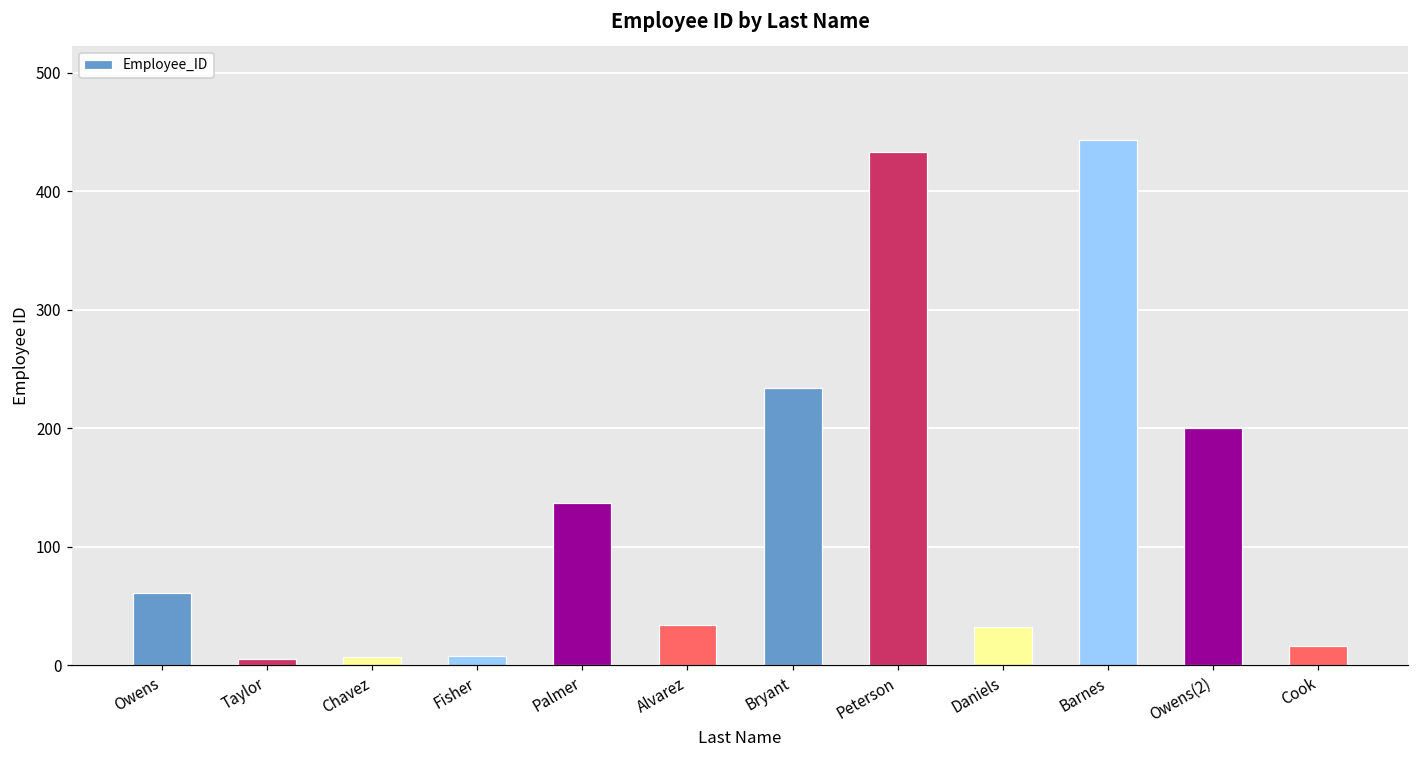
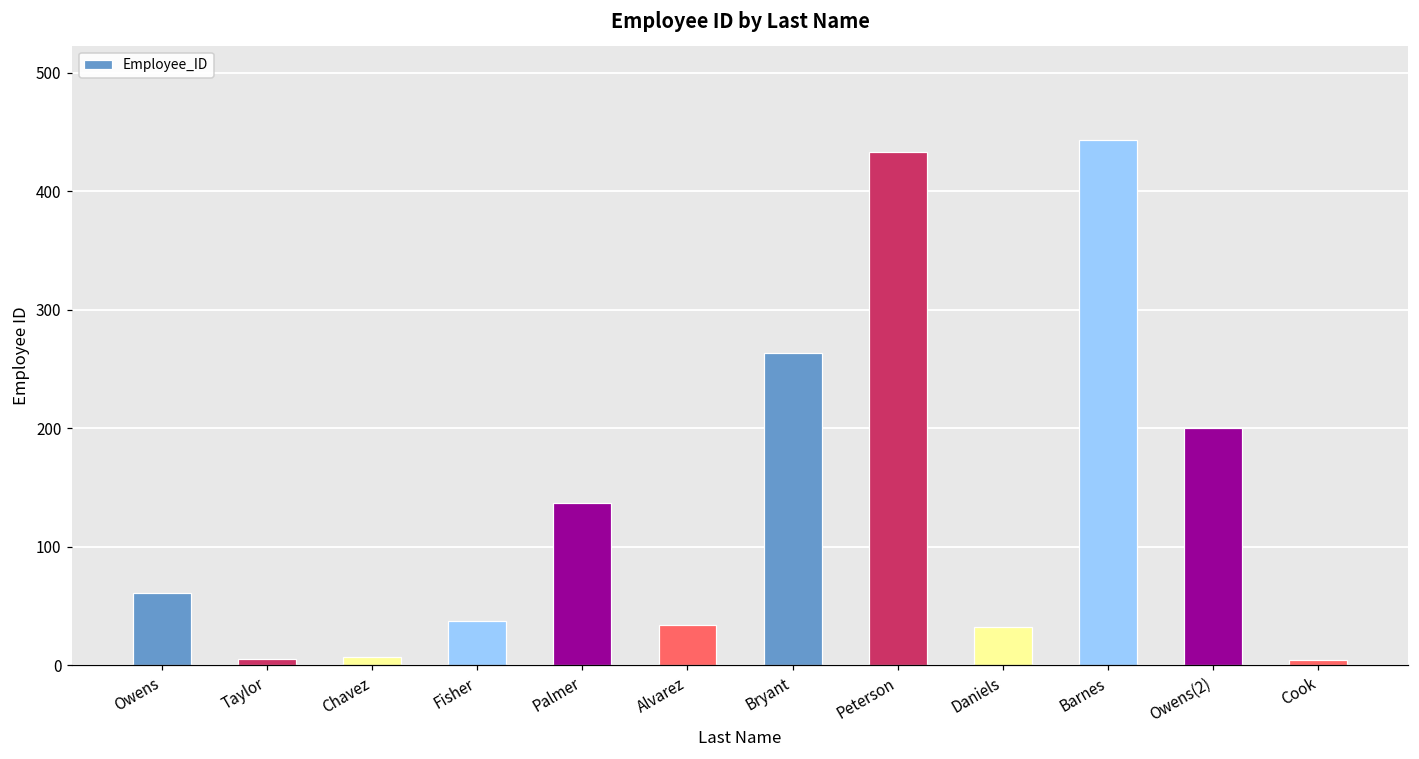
Fisher: 8 -> 37
Bryant: 234 -> 263
Cook: 16 -> 4
